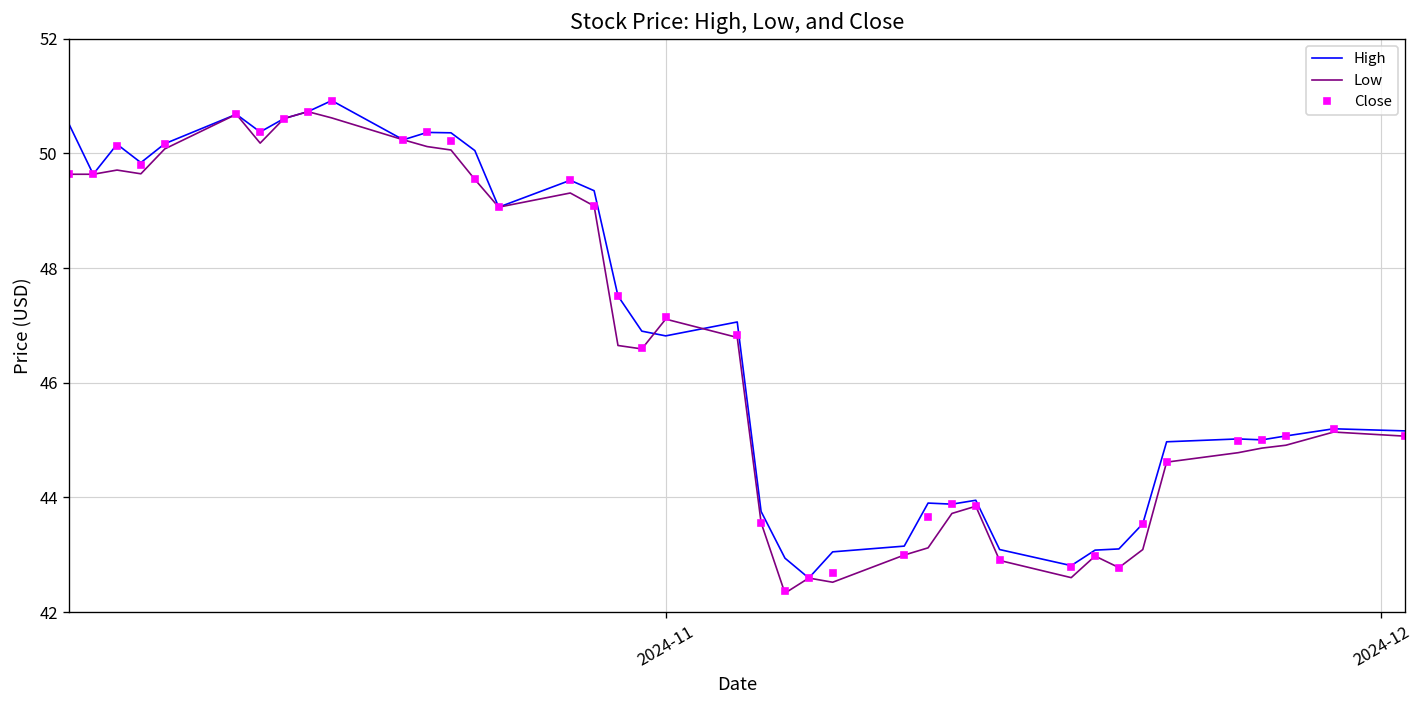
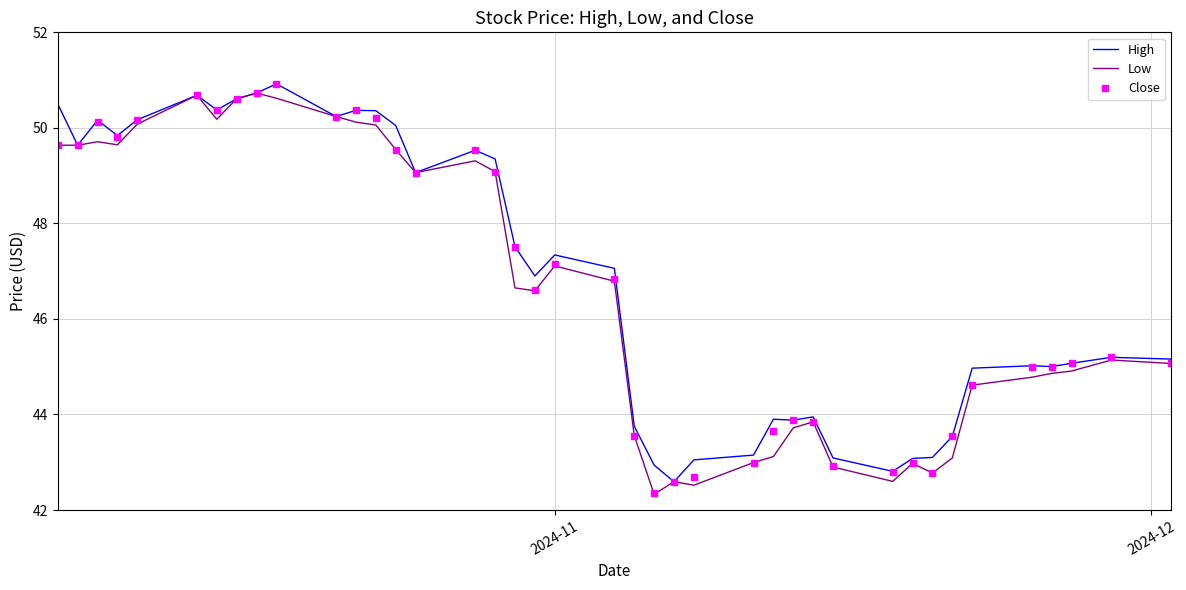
High, 2024-11: 46.8 -> 47.3
